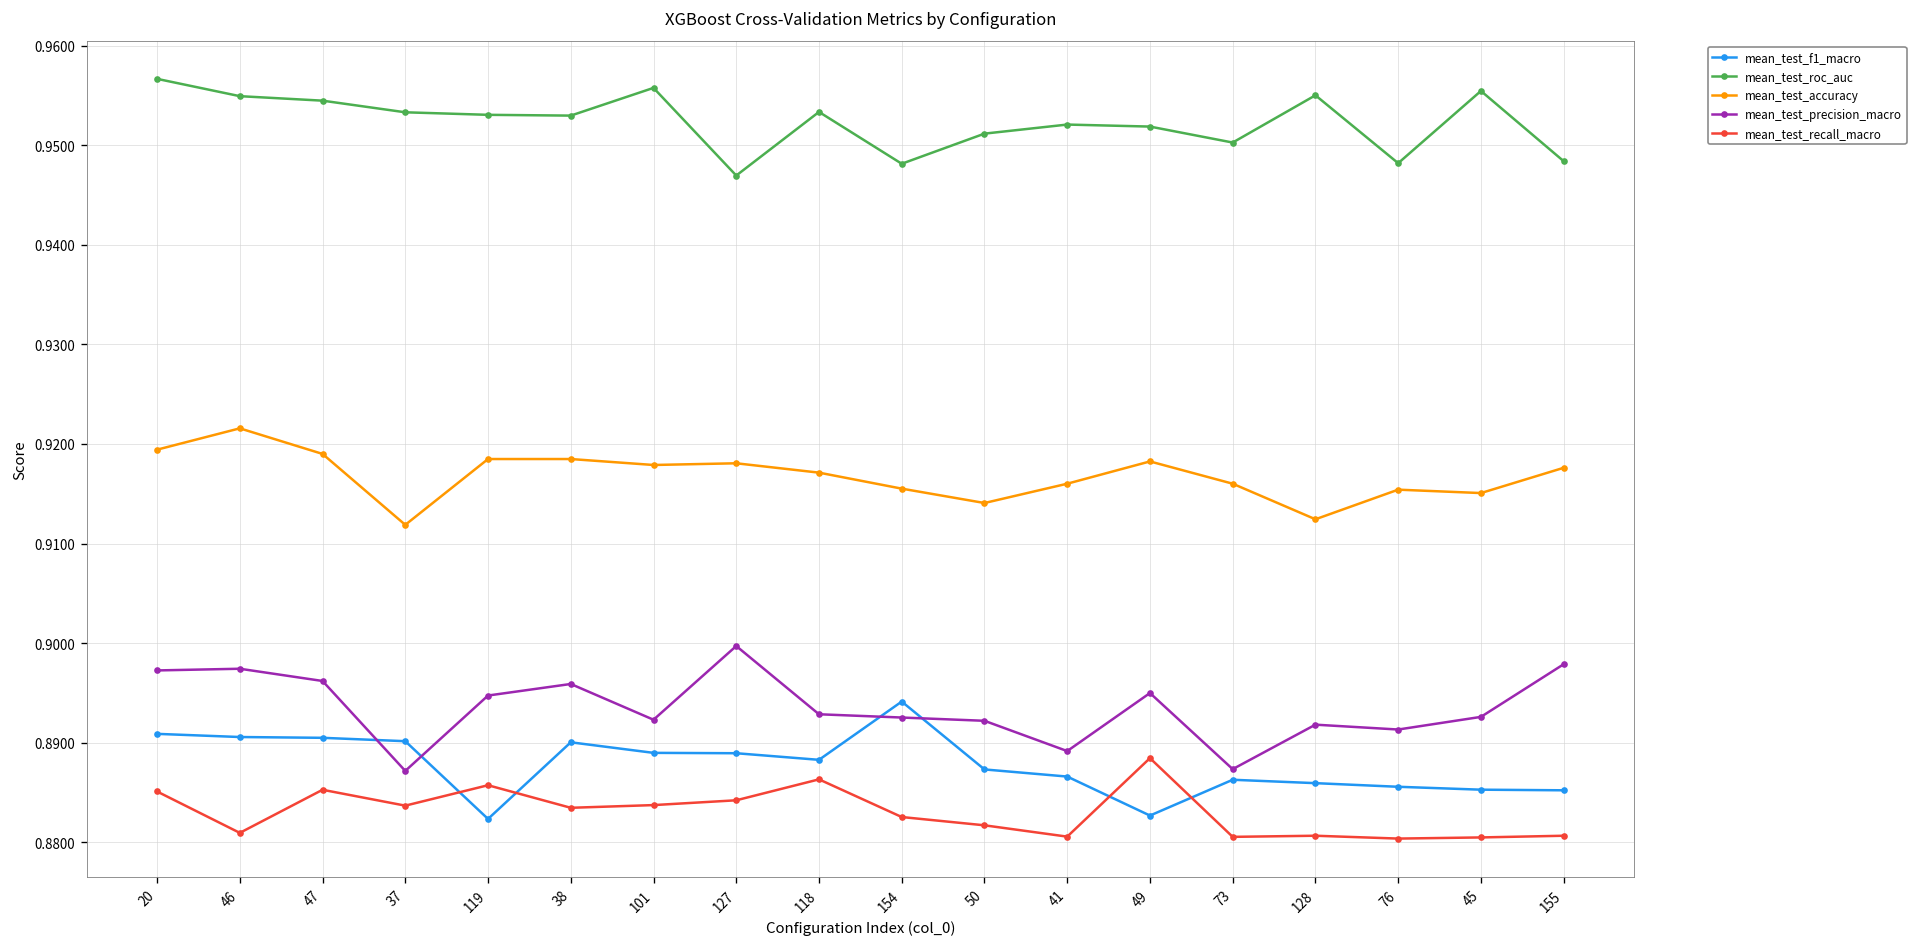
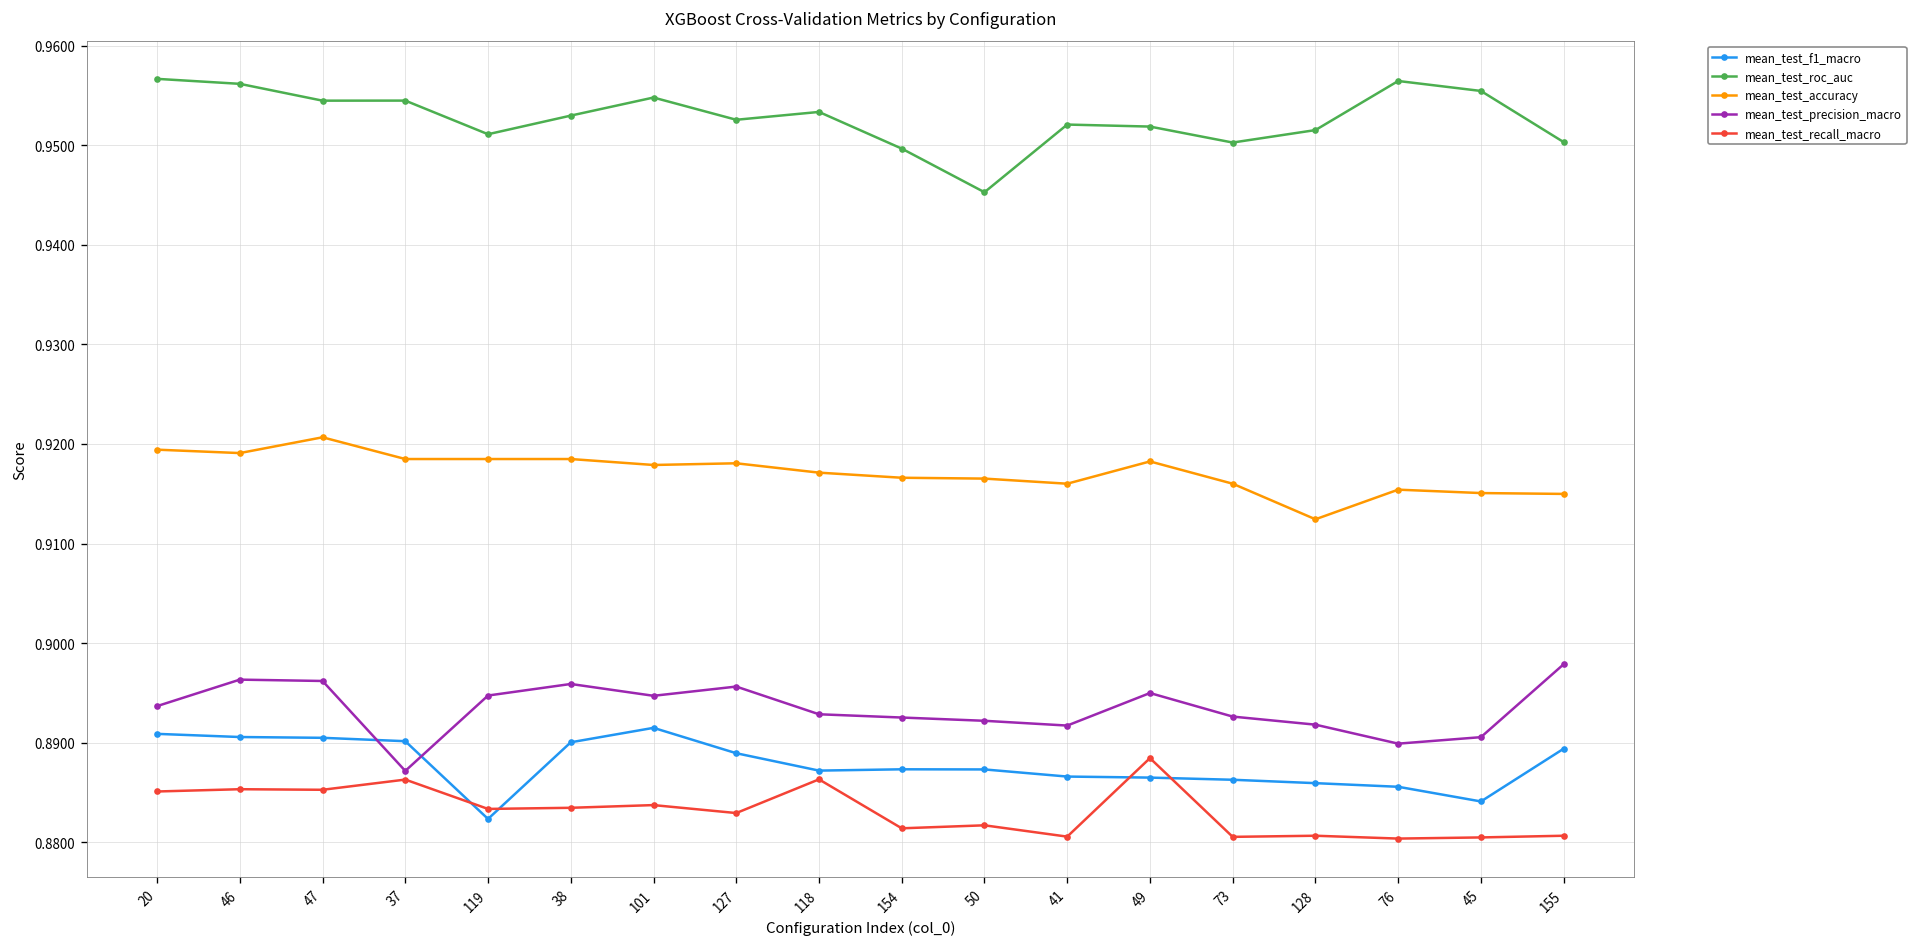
mean_test_precision_macro, 20: 0.897 -> 0.894
mean_test_roc_auc, 46: 0.955 -> 0.956
mean_test_accuracy, 46: 0.922 -> 0.919
mean_test_precision_macro, 46: 0.897 -> 0.896
mean_test_recall_macro, 46: 0.881 -> 0.885
mean_test_accuracy, 47: 0.919 -> 0.921
mean_test_roc_auc, 37: 0.953 -> 0.954
mean_test_accuracy, 37: 0.912 -> 0.918
mean_test_recall_macro, 37: 0.884 -> 0.886
mean_test_roc_auc, 119: 0.953 -> 0.951
mean_test_recall_macro, 119: 0.886 -> 0.883
mean_test_f1_macro, 101: 0.889 -> 0.891
mean_test_roc_auc, 101: 0.956 -> 0.955
mean_test_precision_macro, 101: 0.892 -> 0.895
mean_test_roc_auc, 127: 0.947 -> 0.953
mean_test_precision_macro, 127: 0.900 -> 0.896
mean_test_recall_macro, 127: 0.884 -> 0.883
mean_test_f1_macro, 118: 0.888 -> 0.887
mean_test_f1_macro, 154: 0.894 -> 0.887
mean_test_roc_auc, 154: 0.948 -> 0.950
mean_test_accuracy, 154: 0.916 -> 0.917
mean_test_recall_macro, 154: 0.883 -> 0.881
mean_test_roc_auc, 50: 0.951 -> 0.945
mean_test_accuracy, 50: 0.914 -> 0.917
mean_test_precision_macro, 41: 0.889 -> 0.892
mean_test_f1_macro, 49: 0.883 -> 0.887
mean_test_precision_macro, 73: 0.887 -> 0.893
mean_test_roc_auc, 128: 0.955 -> 0.952
mean_test_roc_auc, 76: 0.948 -> 0.956
mean_test_precision_macro, 76: 0.891 -> 0.890
mean_test_f1_macro, 45: 0.885 -> 0.884
mean_test_precision_macro, 45: 0.893 -> 0.891
mean_test_f1_macro, 155: 0.885 -> 0.889
mean_test_roc_auc, 155: 0.948 -> 0.950
mean_test_accuracy, 155: 0.918 -> 0.915
